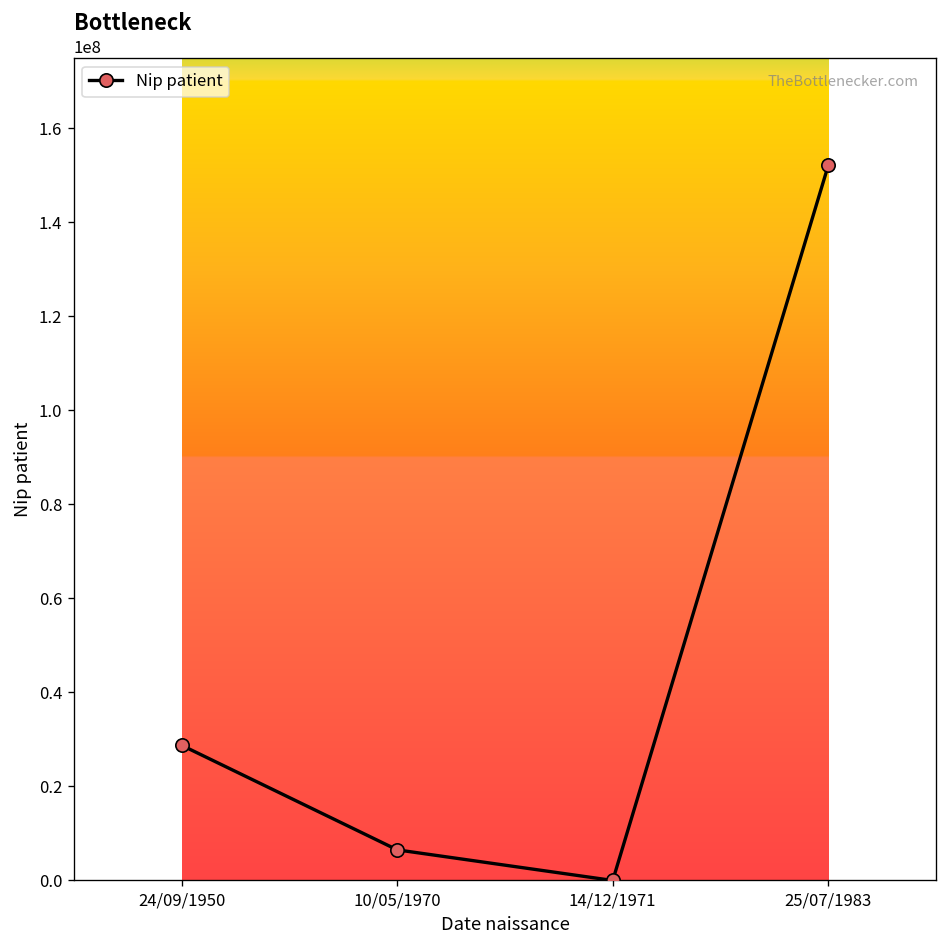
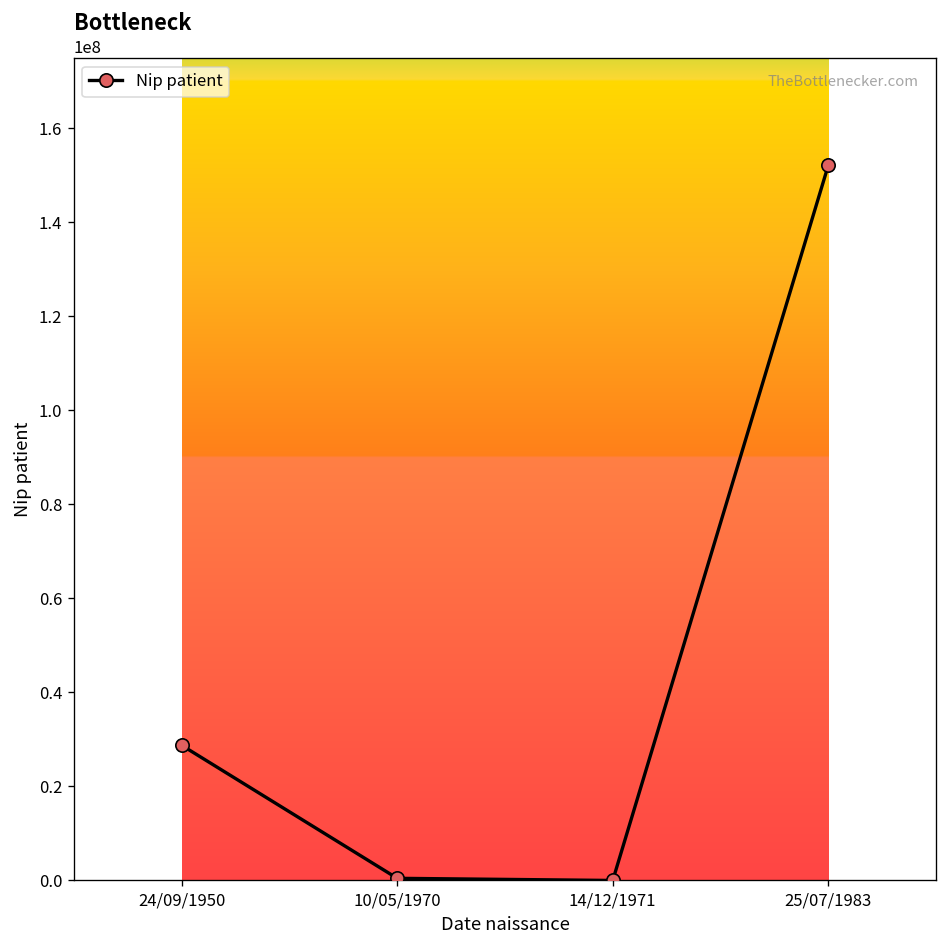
10/05/1970: 7000000 -> 0
